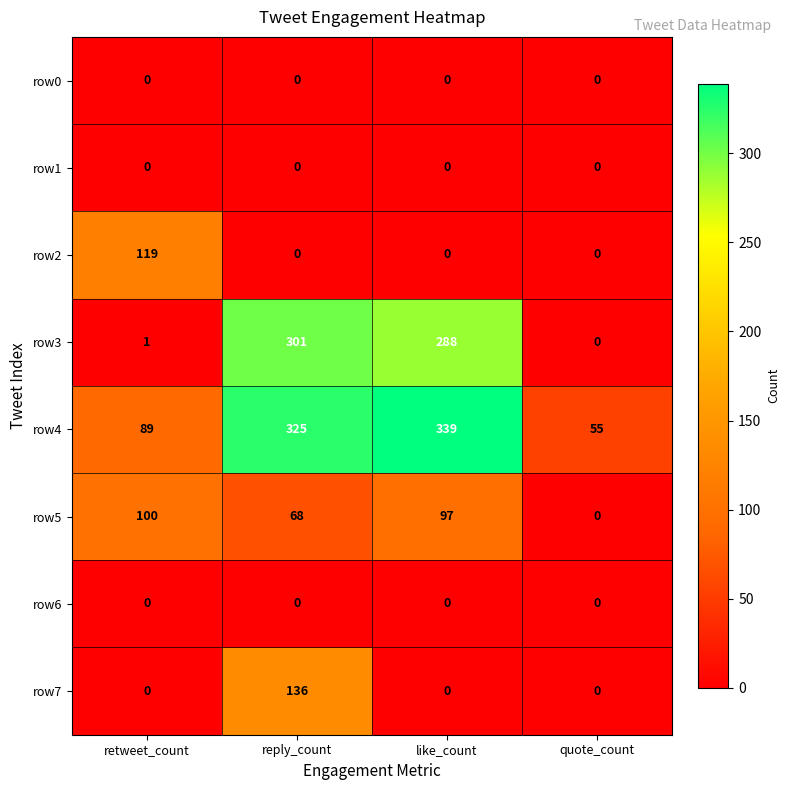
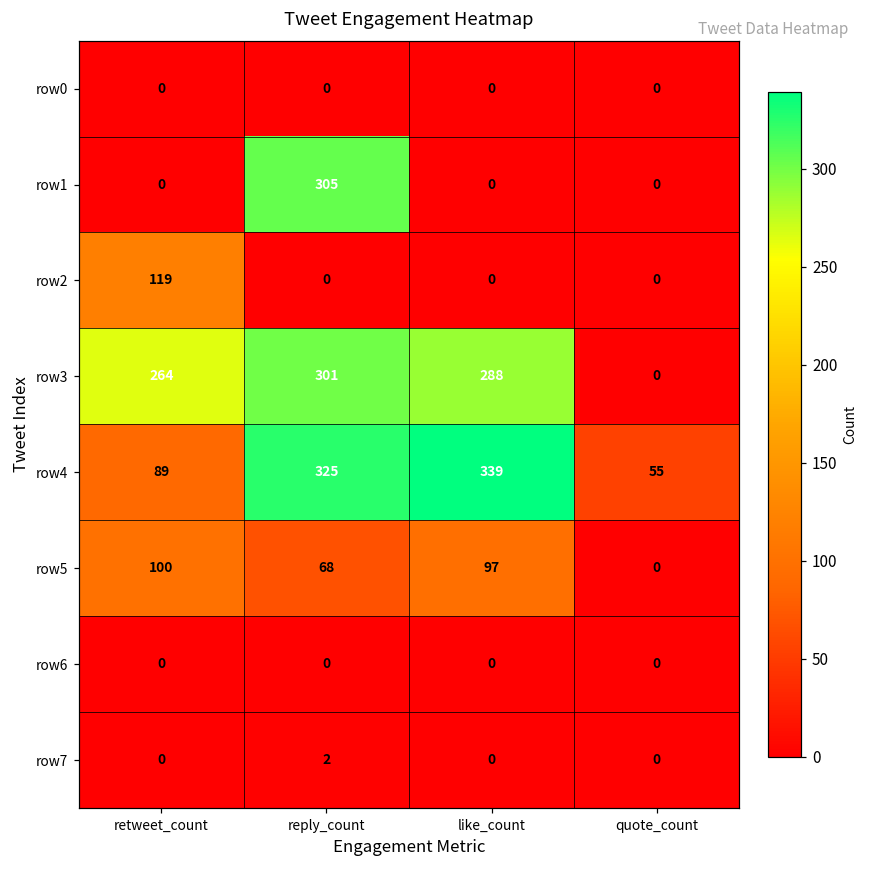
row1, reply_count: 0 -> 305
row3, retweet_count: 1 -> 264
row7, reply_count: 136 -> 2
